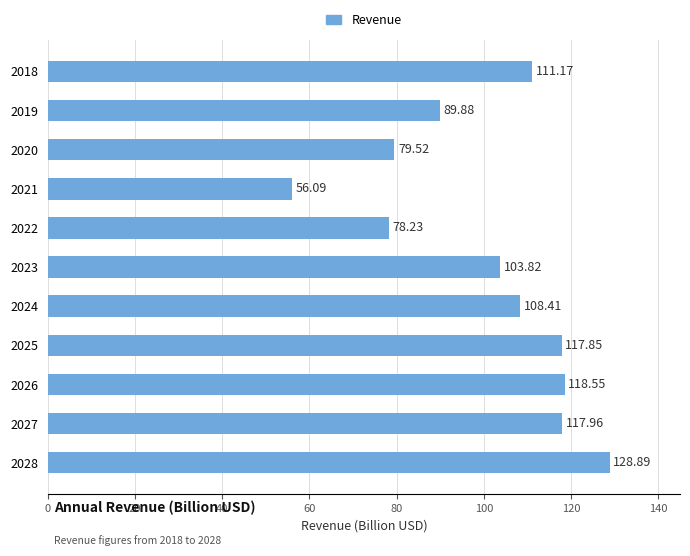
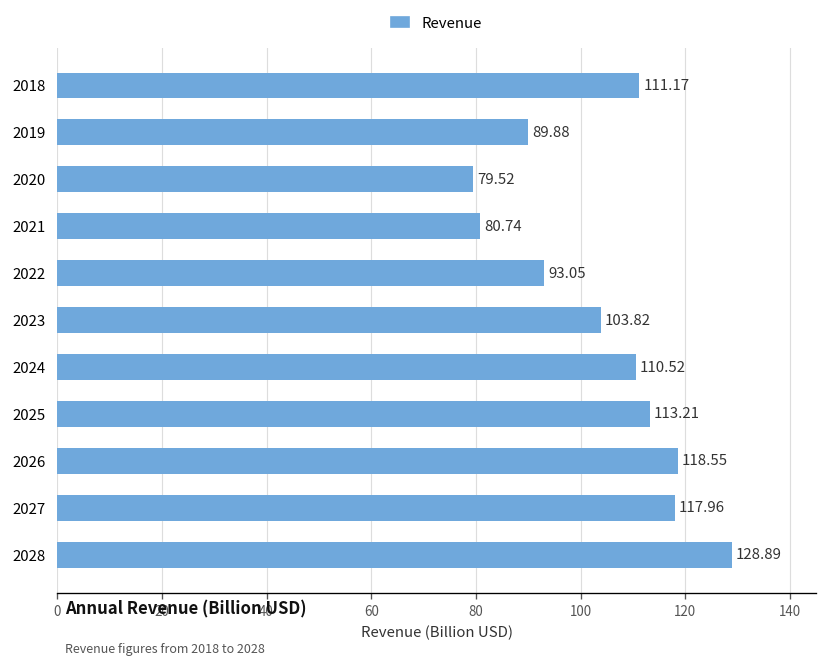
2021: 56.09 -> 80.74
2022: 78.23 -> 93.05
2024: 108.41 -> 110.52
2025: 117.85 -> 113.21
